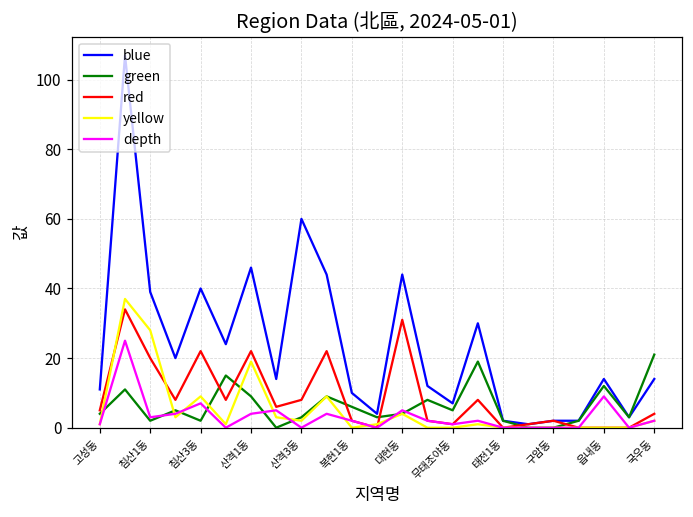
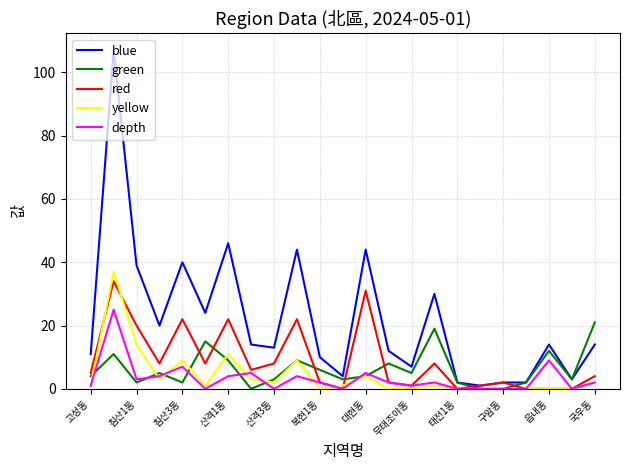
yellow, 침산1동: 28 -> 14
yellow, 산격1동: 19 -> 11
blue, 산격3동: 60 -> 13
